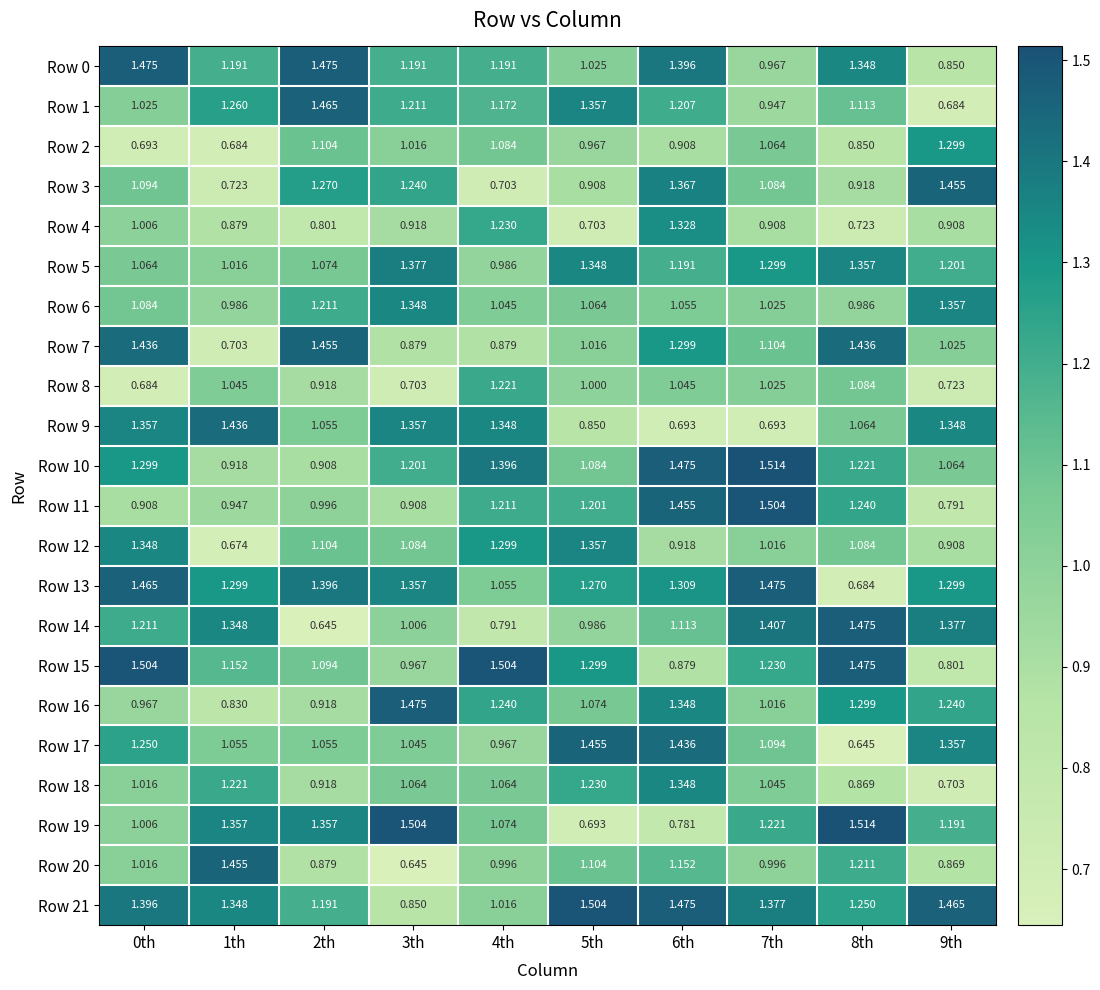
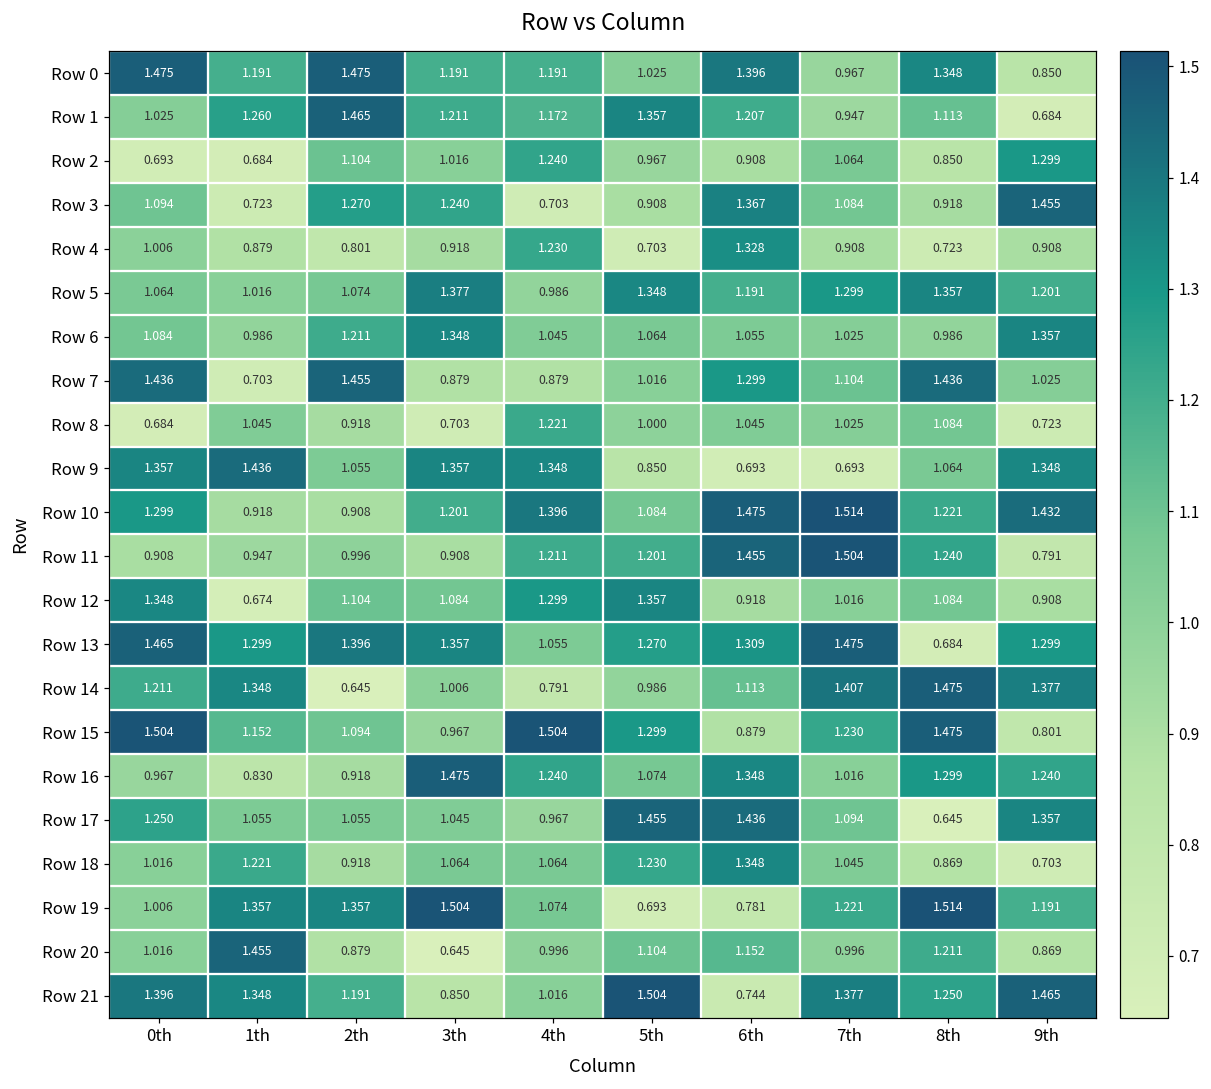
Row 2, 4th: 1.084 -> 1.240
Row 10, 9th: 1.064 -> 1.432
Row 21, 6th: 1.475 -> 0.744
